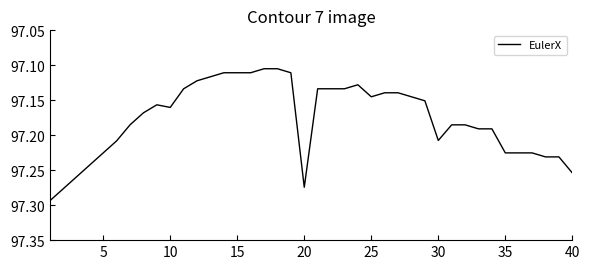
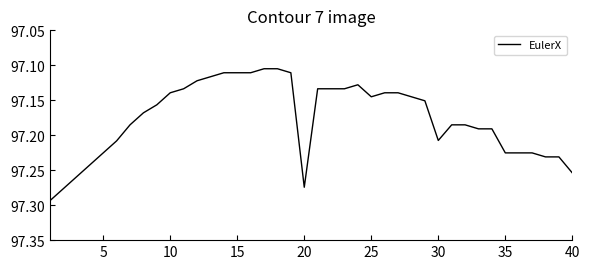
10: 97.16 -> 97.14
